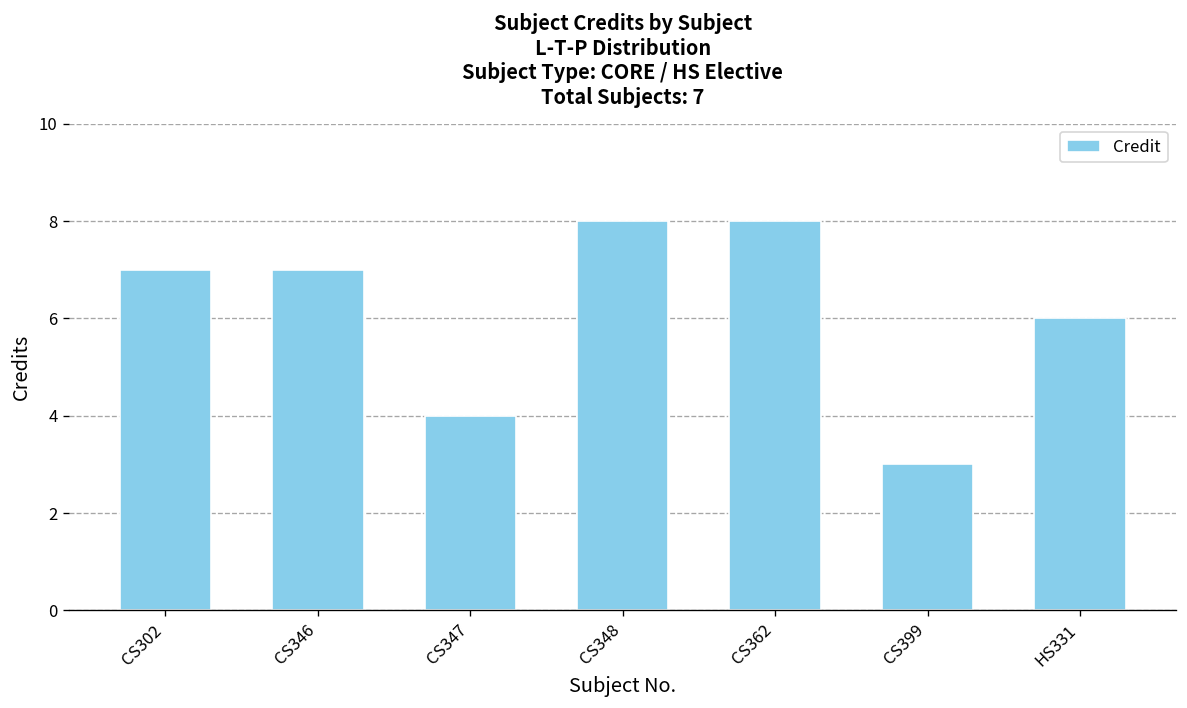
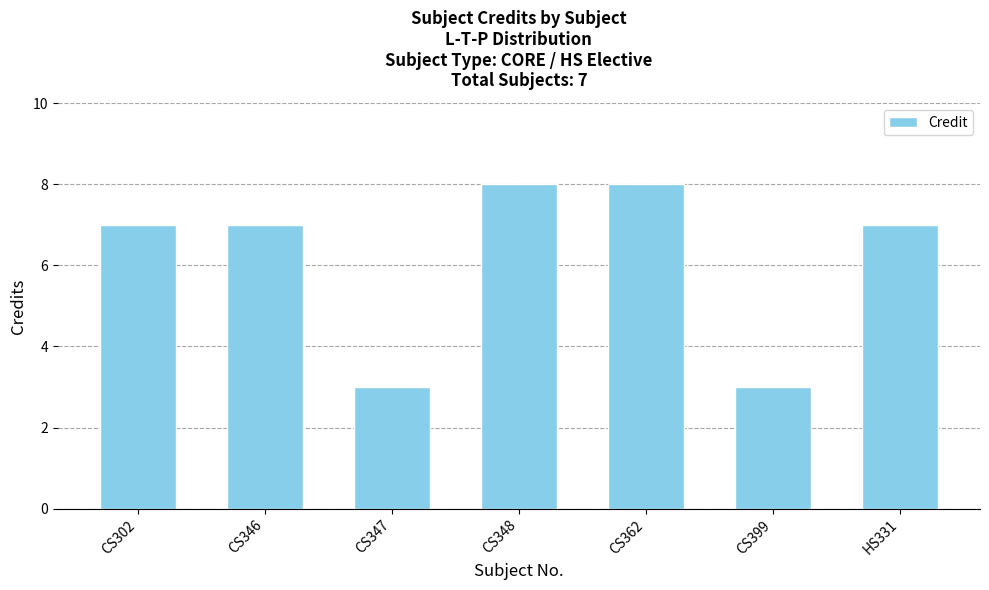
CS347: 4 -> 3
HS331: 6 -> 7
